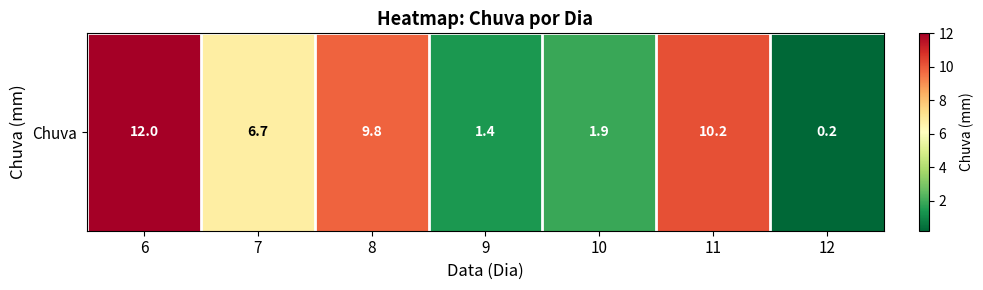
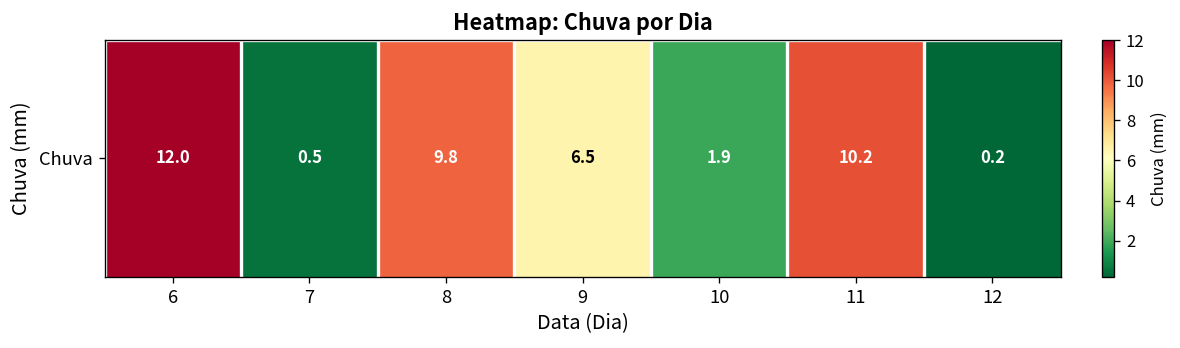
Chuva, 7: 6.7 -> 0.5
Chuva, 9: 1.4 -> 6.5
